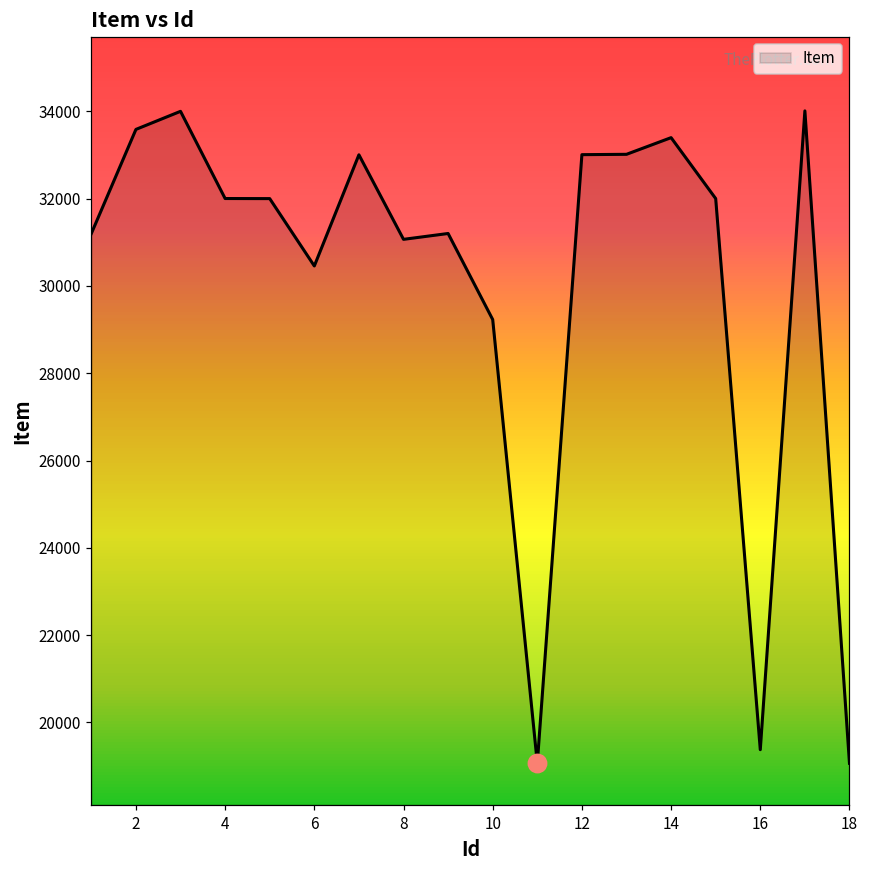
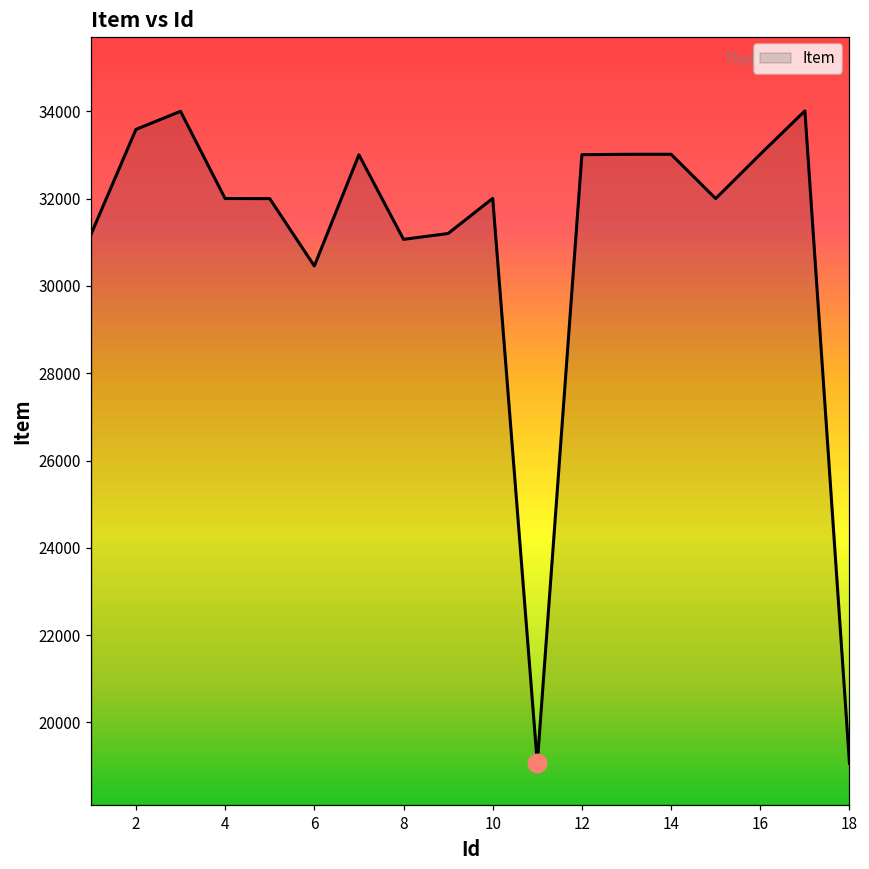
Item, 10: 29200 -> 32000
Item, 14: 33400 -> 33000
Item, 16: 19400 -> 33000
